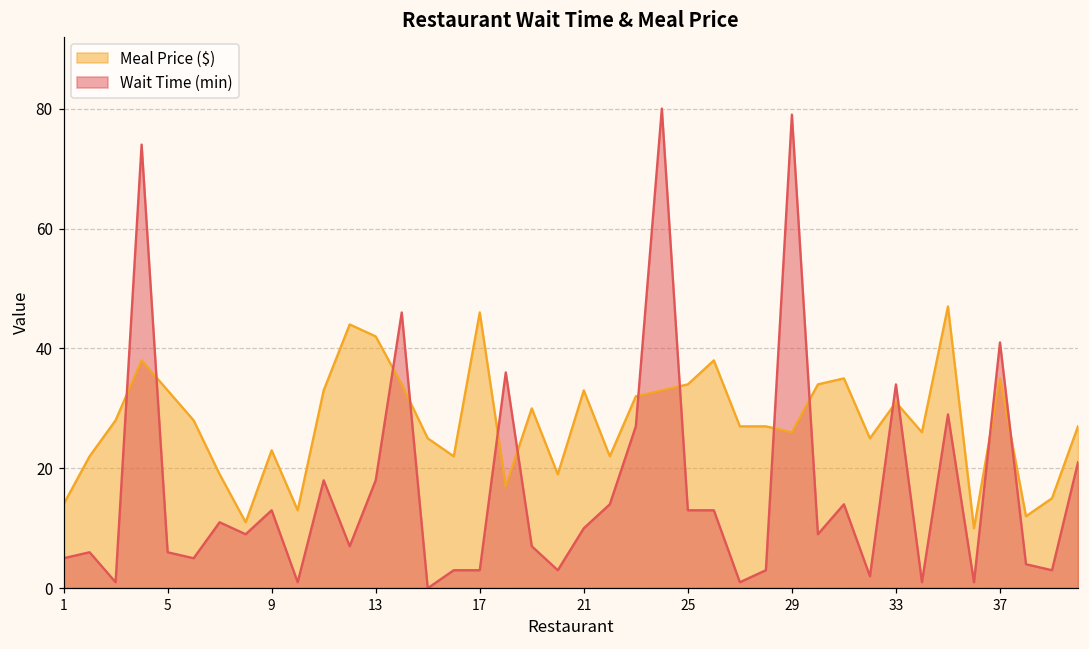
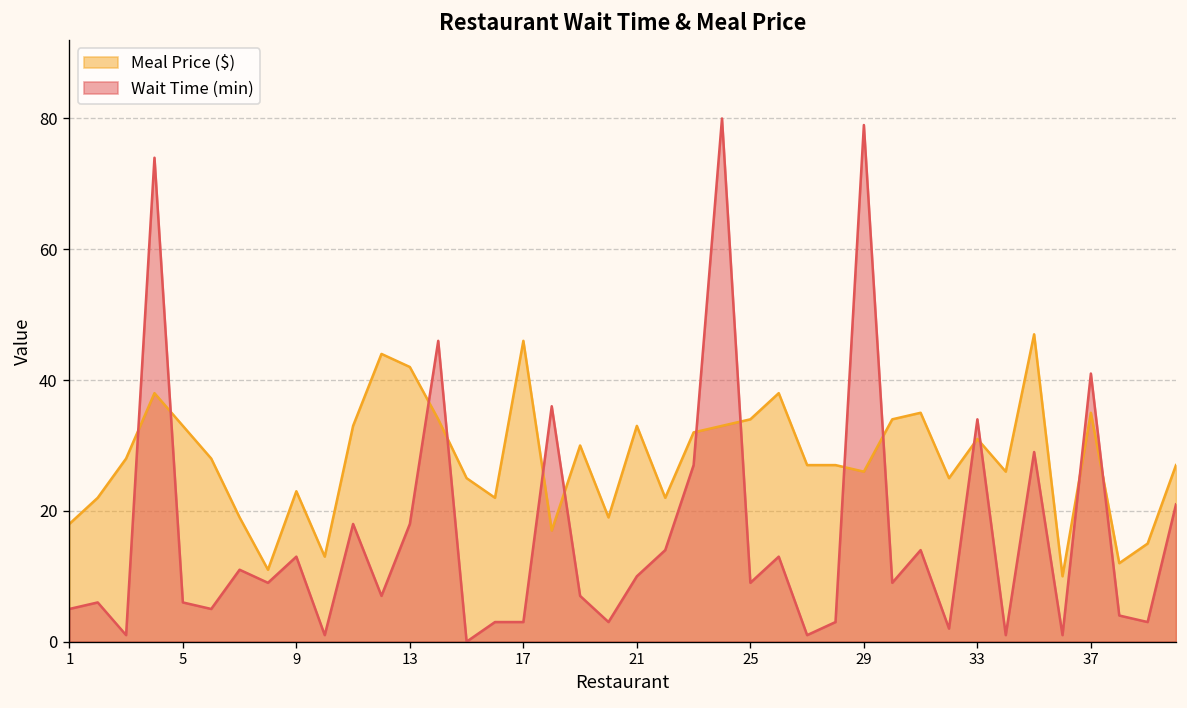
Meal Price ($), 1: 14 -> 18
Wait Time (min), 25: 13 -> 9
